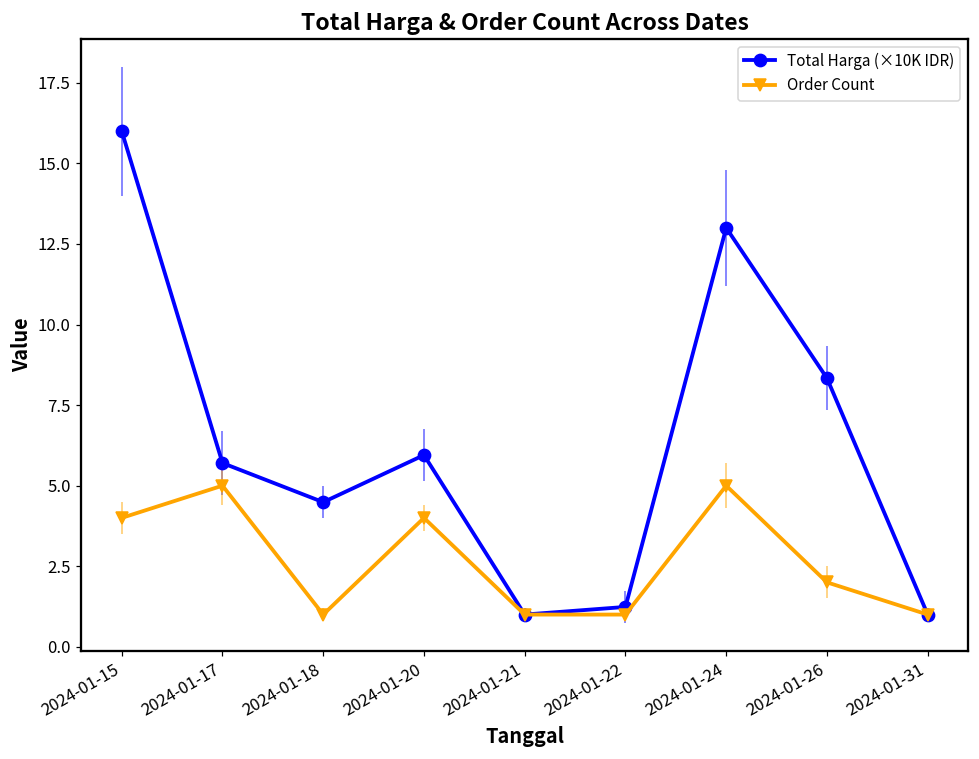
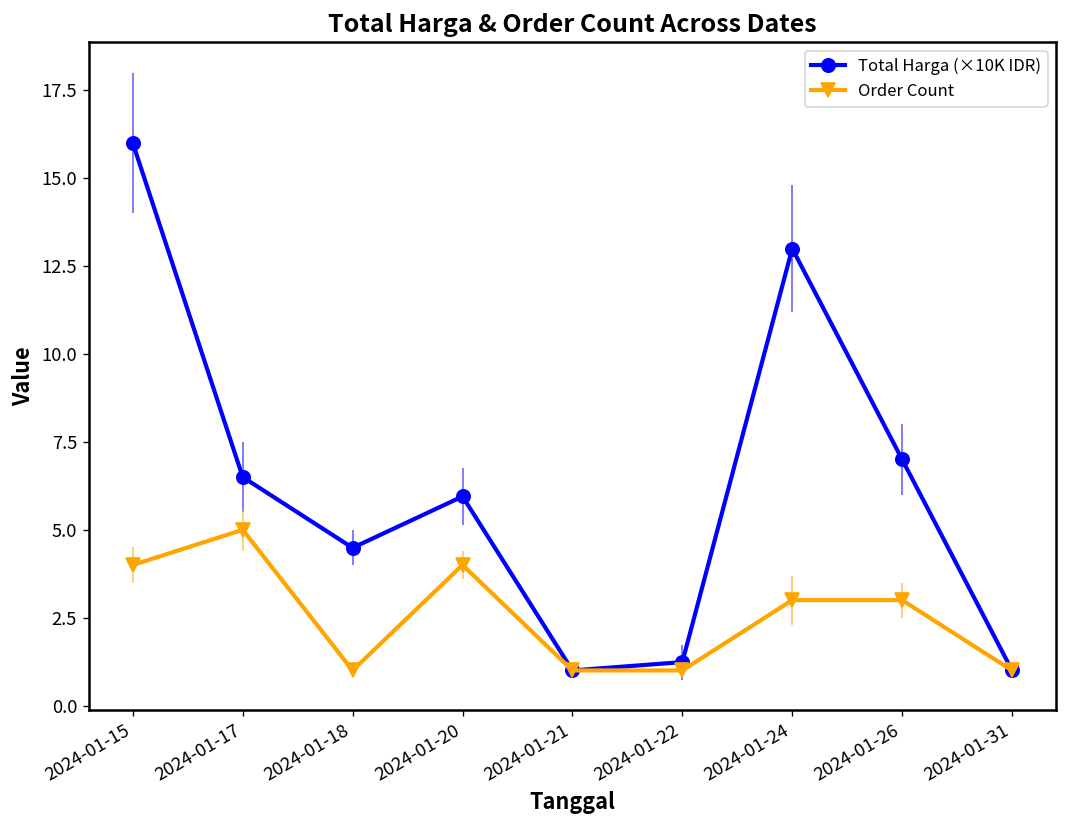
Total Harga (×10K IDR), 2024-01-17: 5.7 -> 6.5
Order Count, 2024-01-24: 5 -> 3
Total Harga (×10K IDR), 2024-01-26: 8.3 -> 7.0
Order Count, 2024-01-26: 2 -> 3
